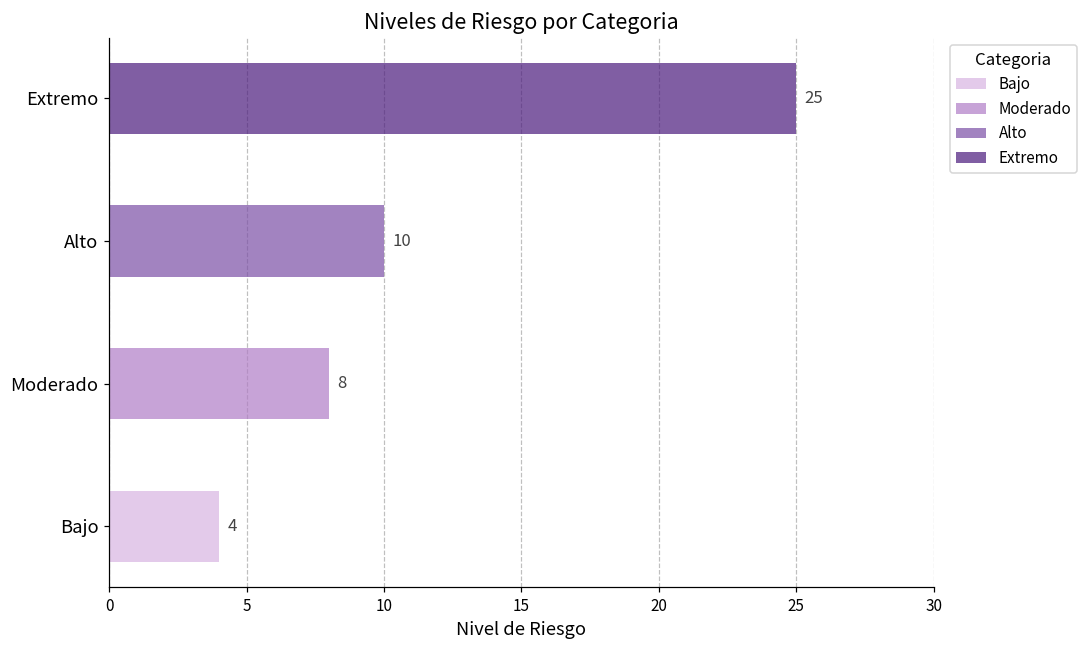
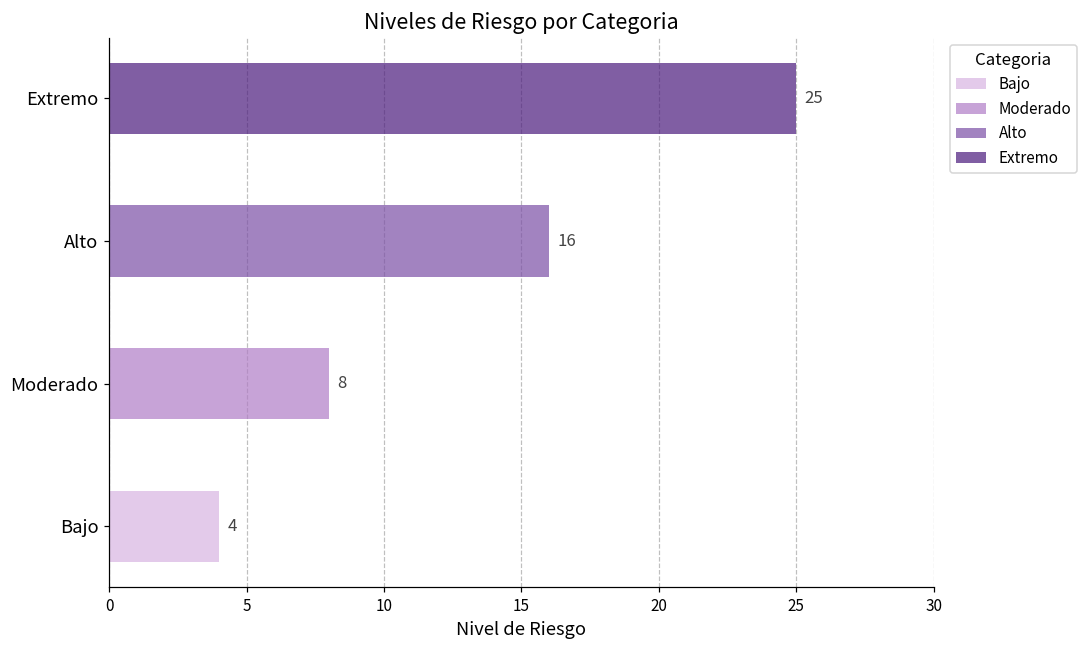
Alto: 10 -> 16
